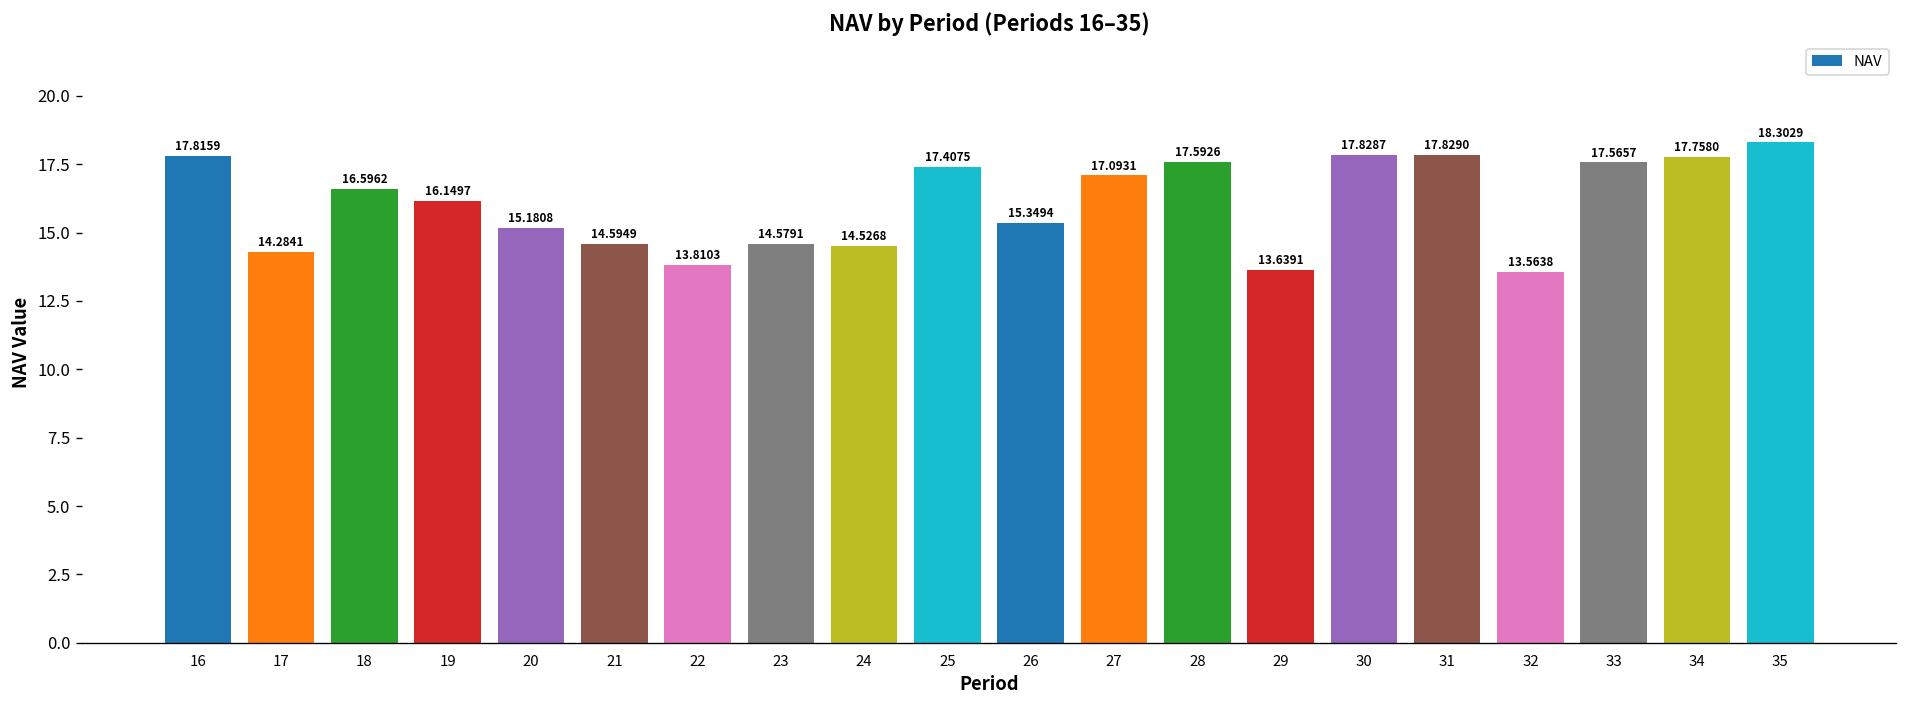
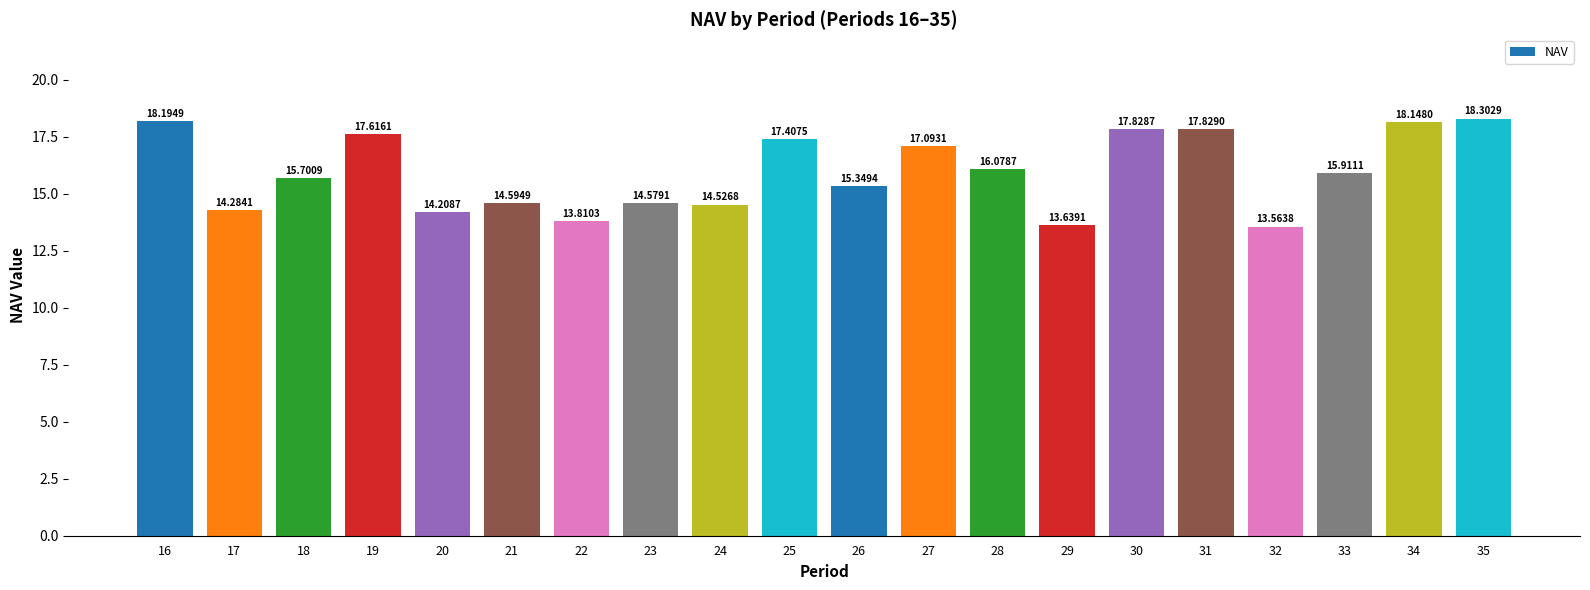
16: 17.8159 -> 18.1949
18: 16.5962 -> 15.7009
19: 16.1497 -> 17.6161
20: 15.1808 -> 14.2087
28: 17.5926 -> 16.0787
33: 17.5657 -> 15.9111
34: 17.7580 -> 18.1480
